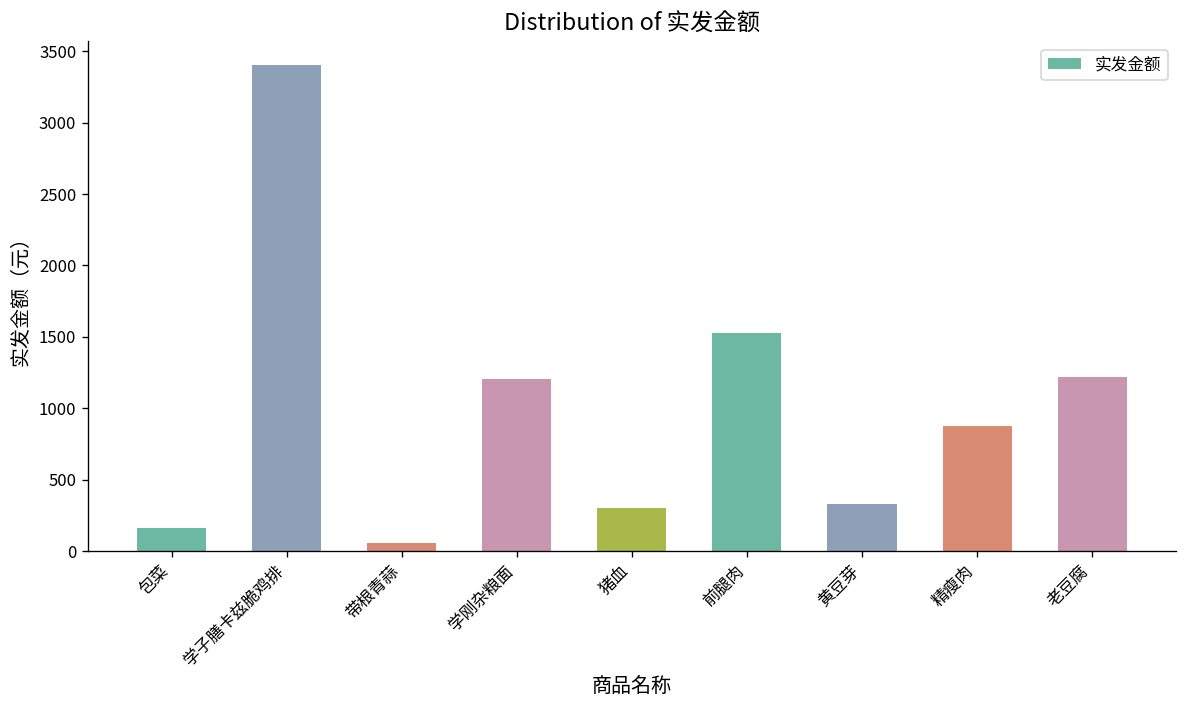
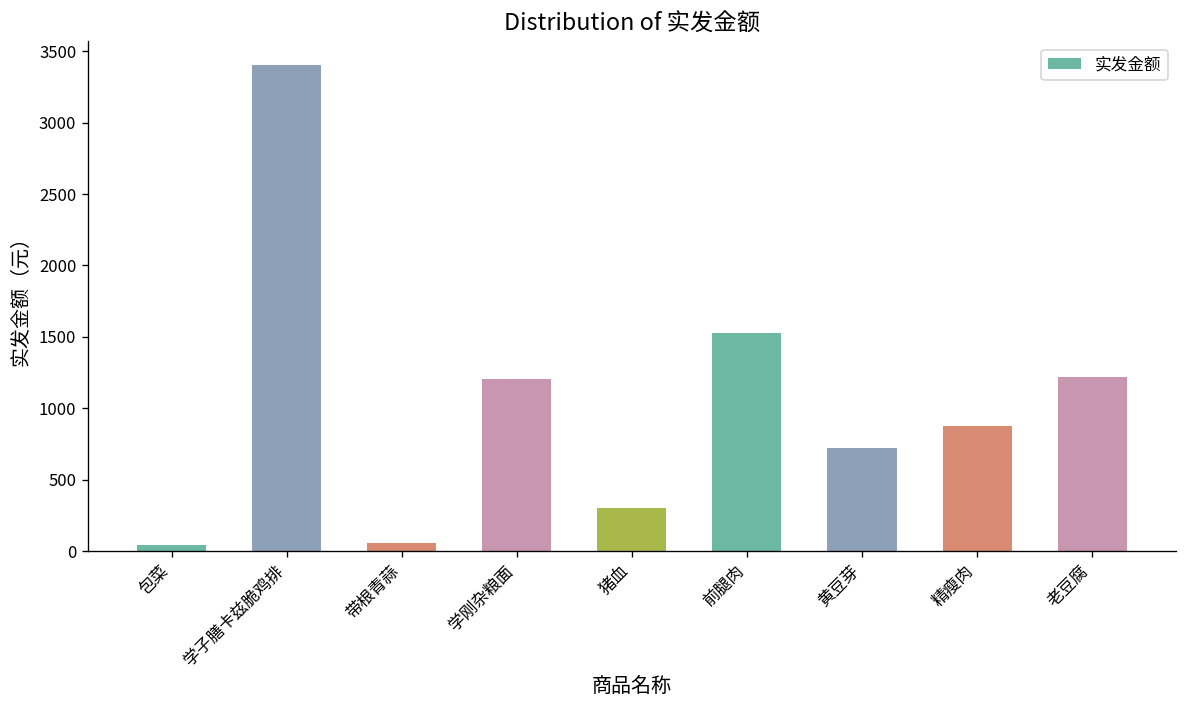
包菜: 160 -> 40
黄豆芽: 330 -> 720
